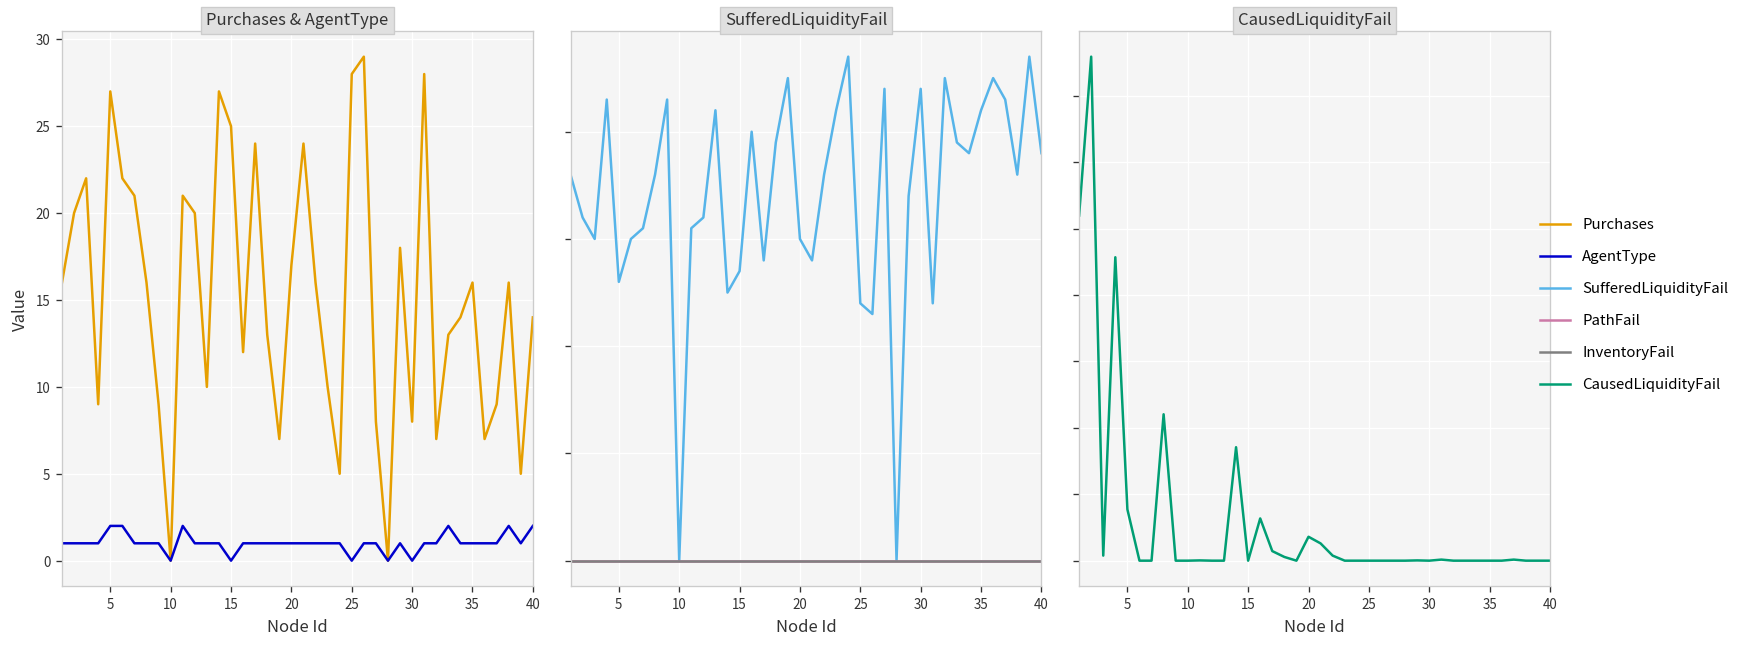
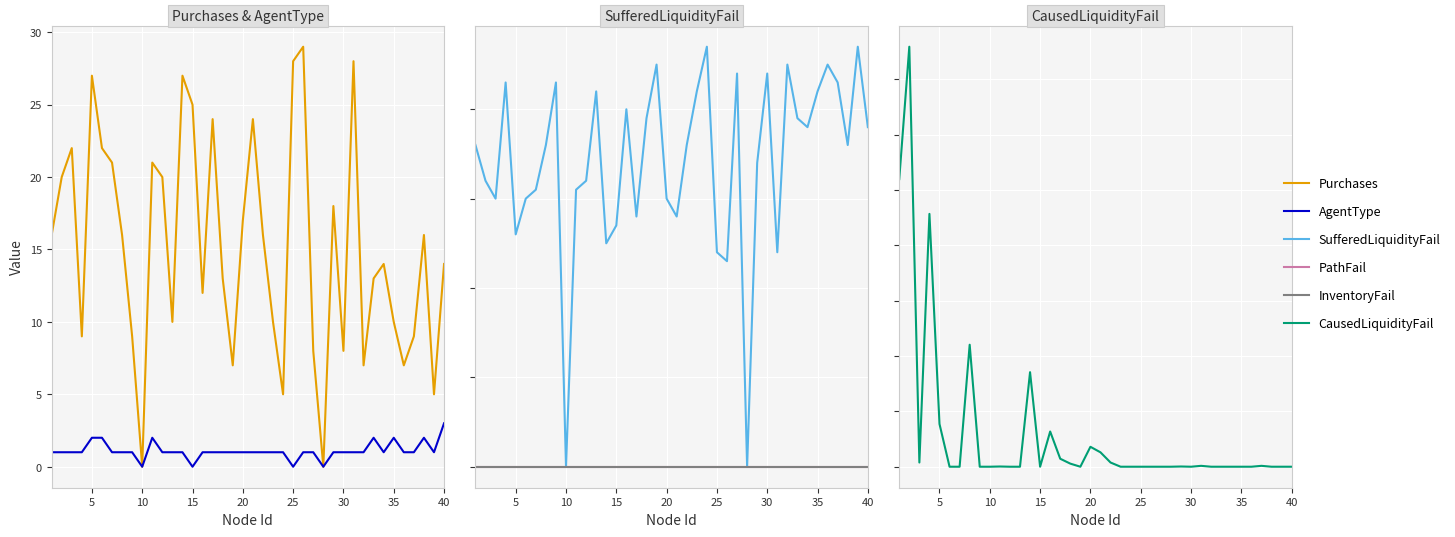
Purchases & AgentType, AgentType, 30: 0 -> 1
Purchases & AgentType, Purchases, 35: 16 -> 10
Purchases & AgentType, AgentType, 35: 1 -> 2
Purchases & AgentType, AgentType, 40: 2 -> 3
